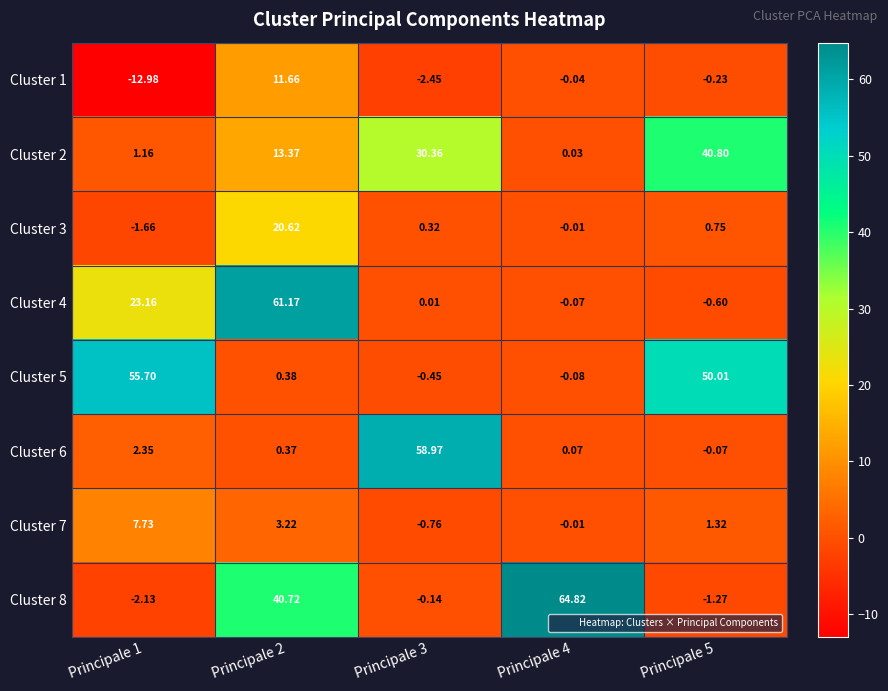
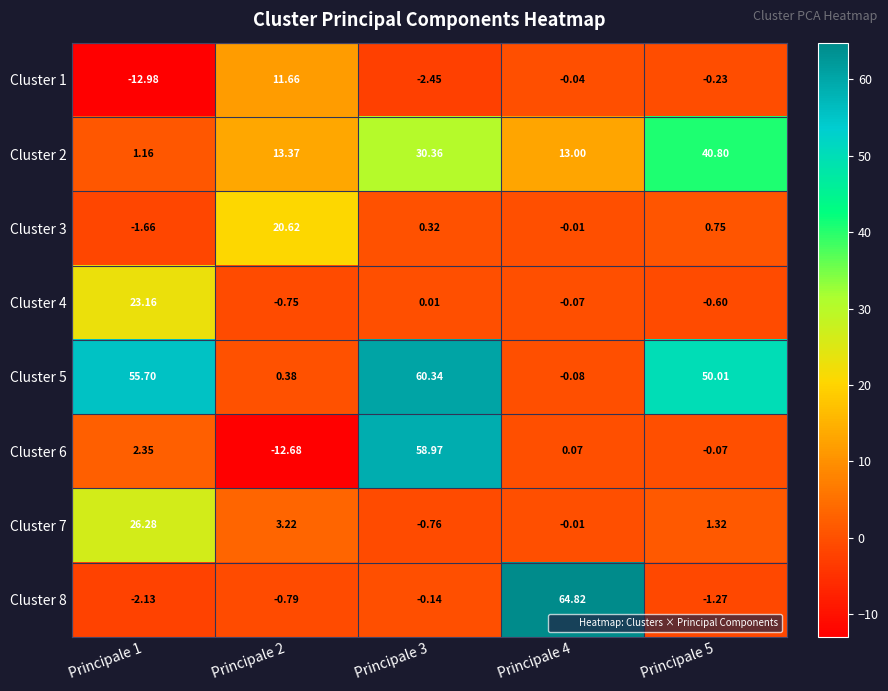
Cluster 2, Principale 4: 0.03 -> 13.00
Cluster 4, Principale 2: 61.17 -> -0.75
Cluster 5, Principale 3: -0.45 -> 60.34
Cluster 6, Principale 2: 0.37 -> -12.68
Cluster 7, Principale 1: 7.73 -> 26.28
Cluster 8, Principale 2: 40.72 -> -0.79
